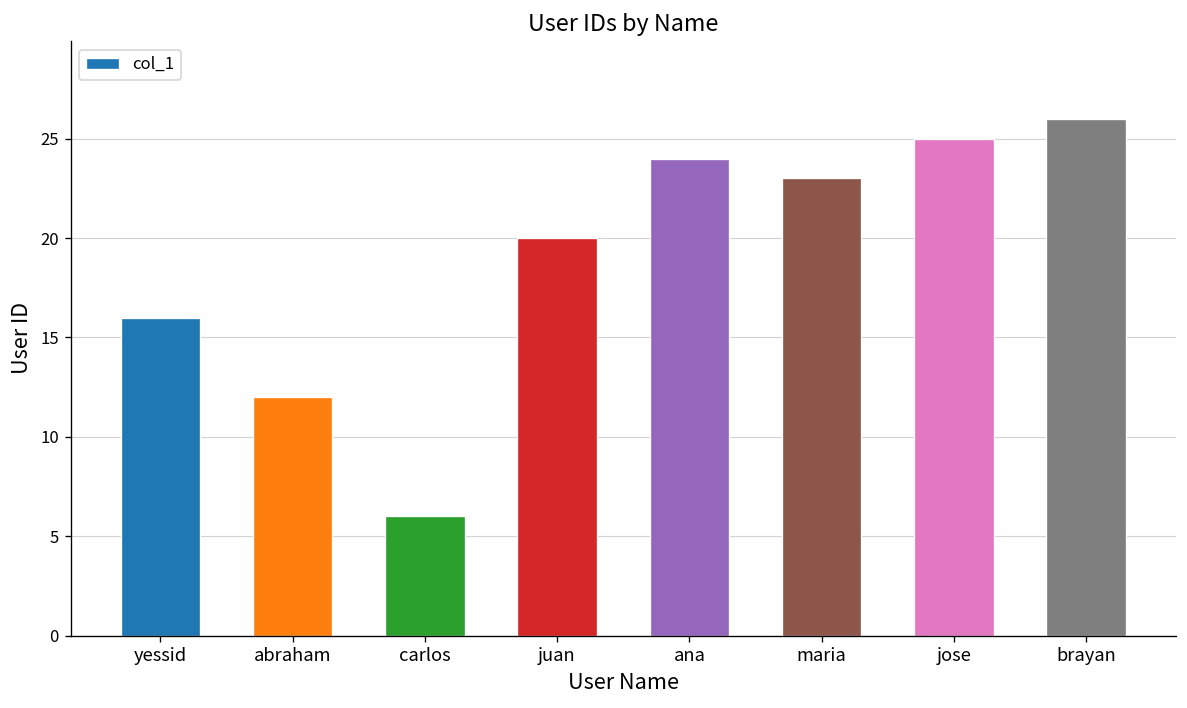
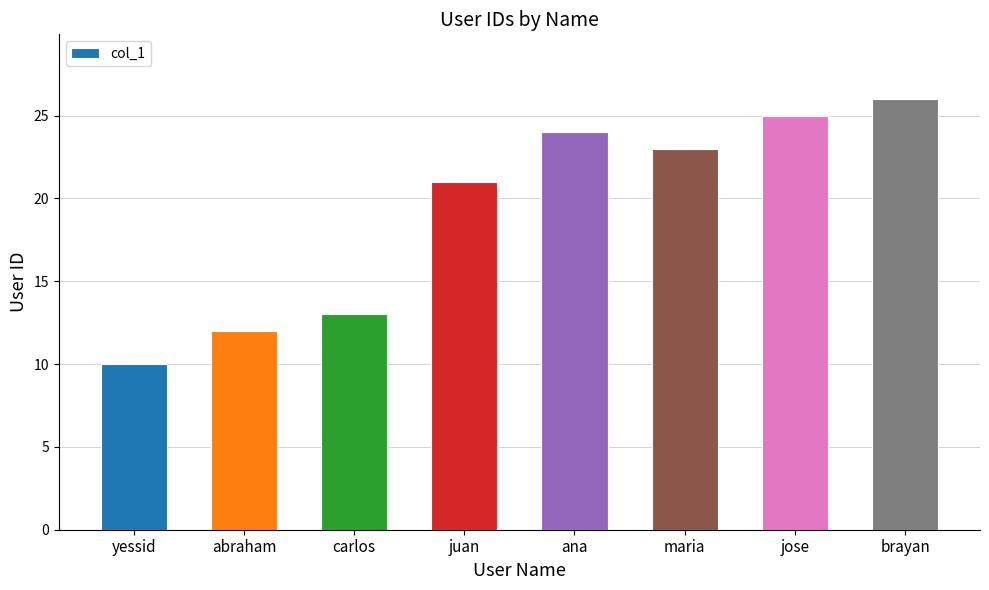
yessid: 16 -> 10
carlos: 6 -> 13
juan: 20 -> 21
